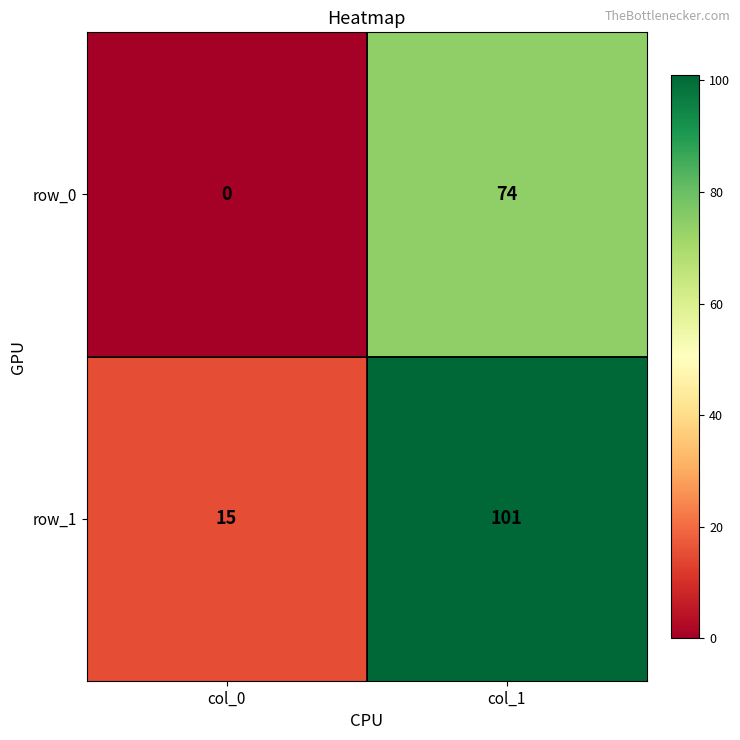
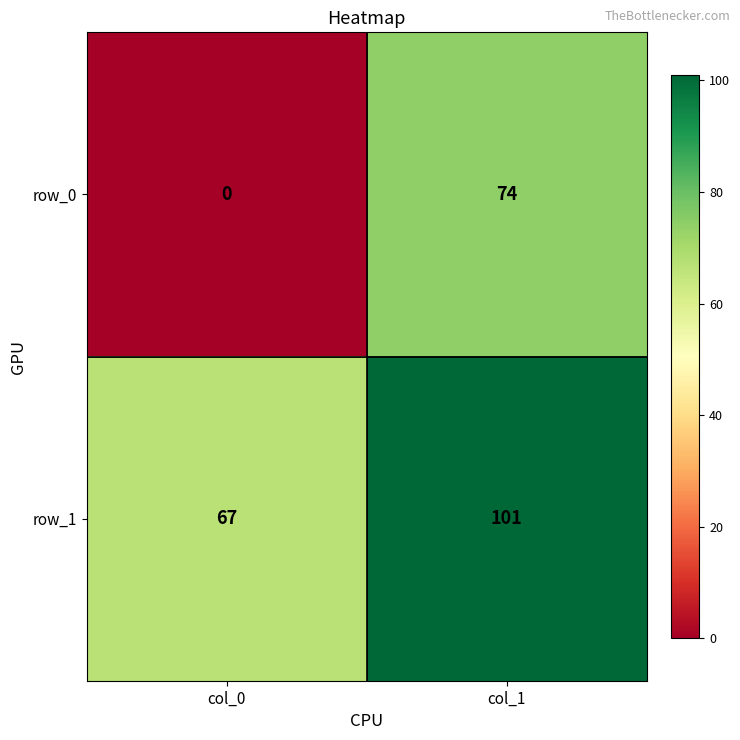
row_1, col_0: 15 -> 67
